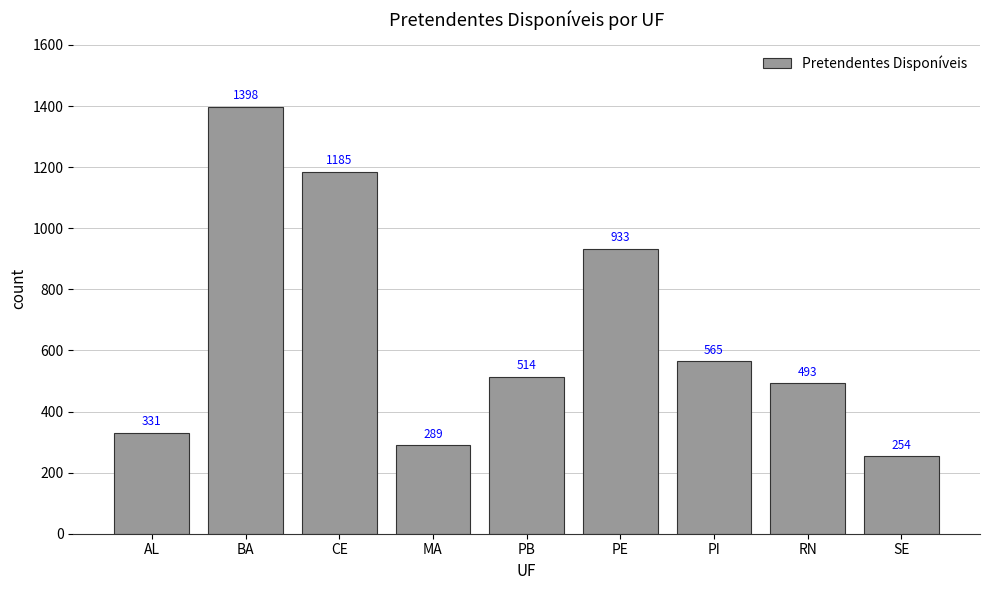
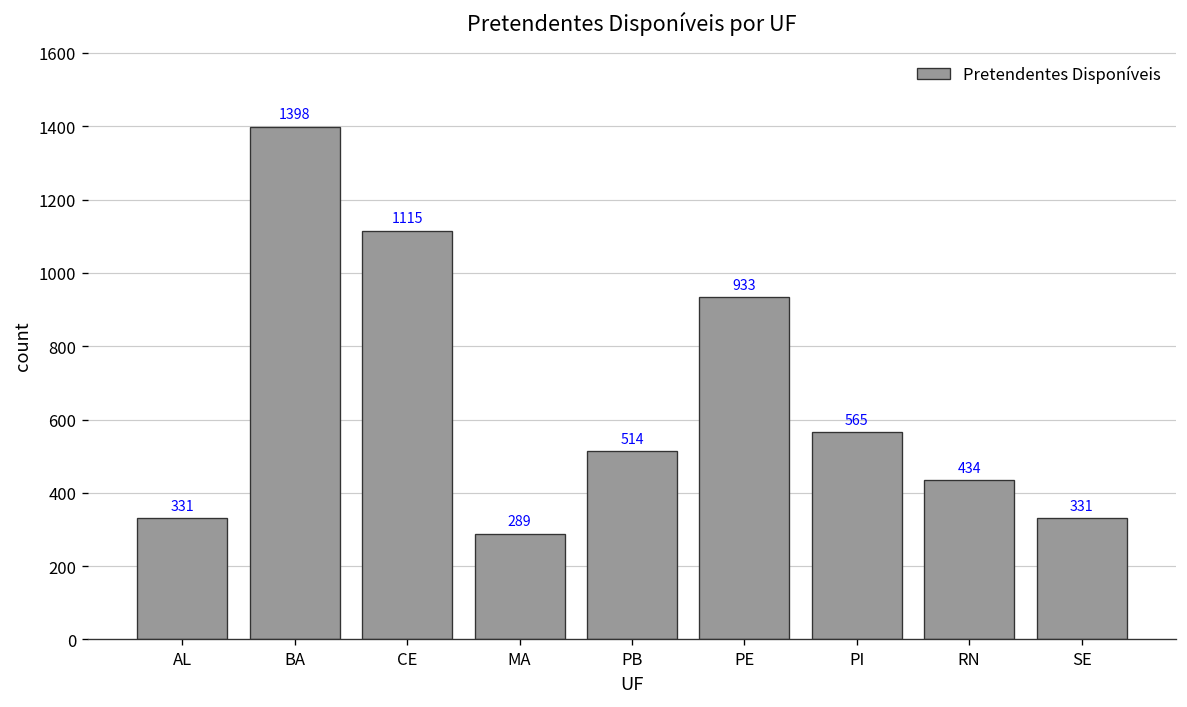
CE: 1185 -> 1115
RN: 493 -> 434
SE: 254 -> 331
